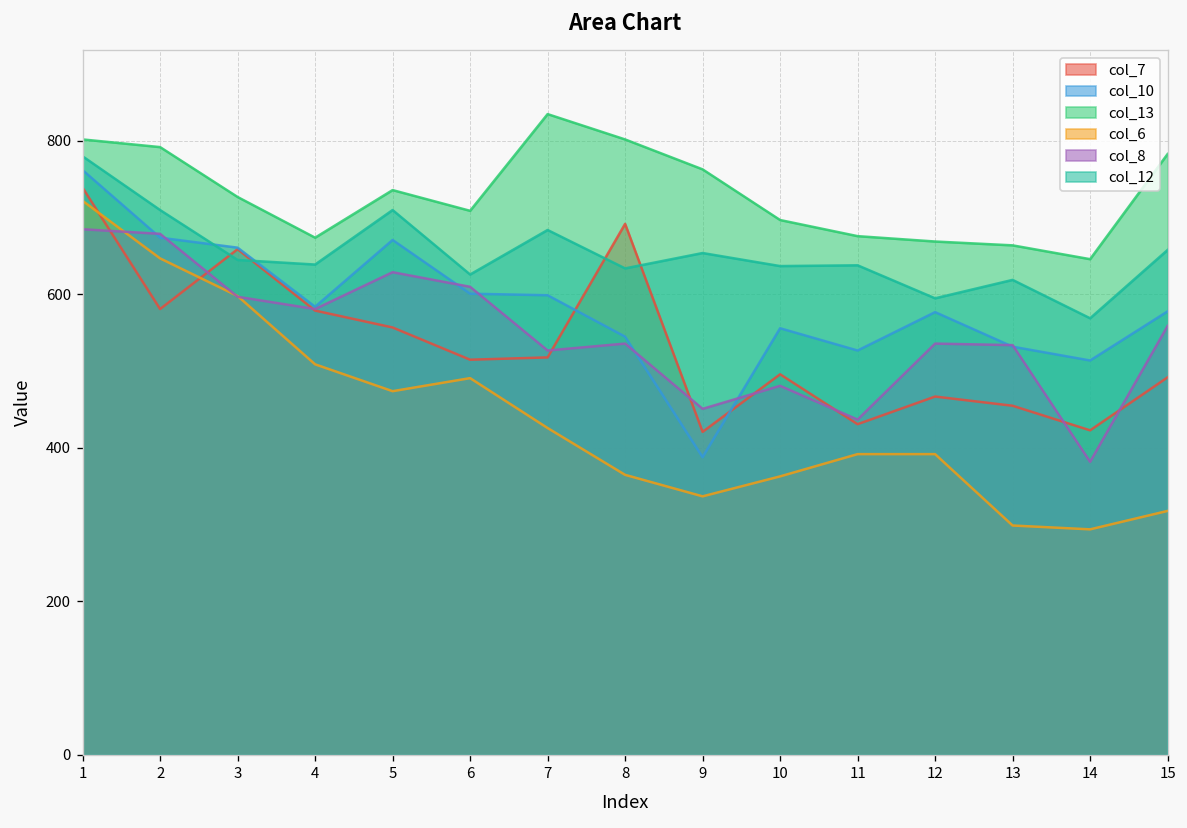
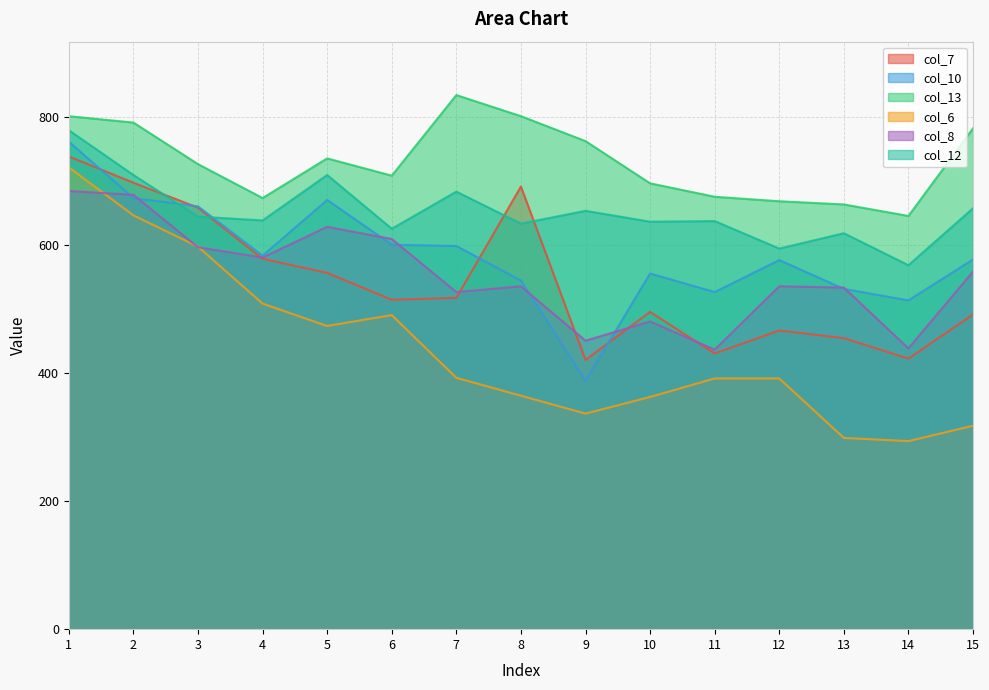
col_7, 2: 580 -> 700
col_6, 7: 430 -> 390
col_8, 14: 380 -> 440
